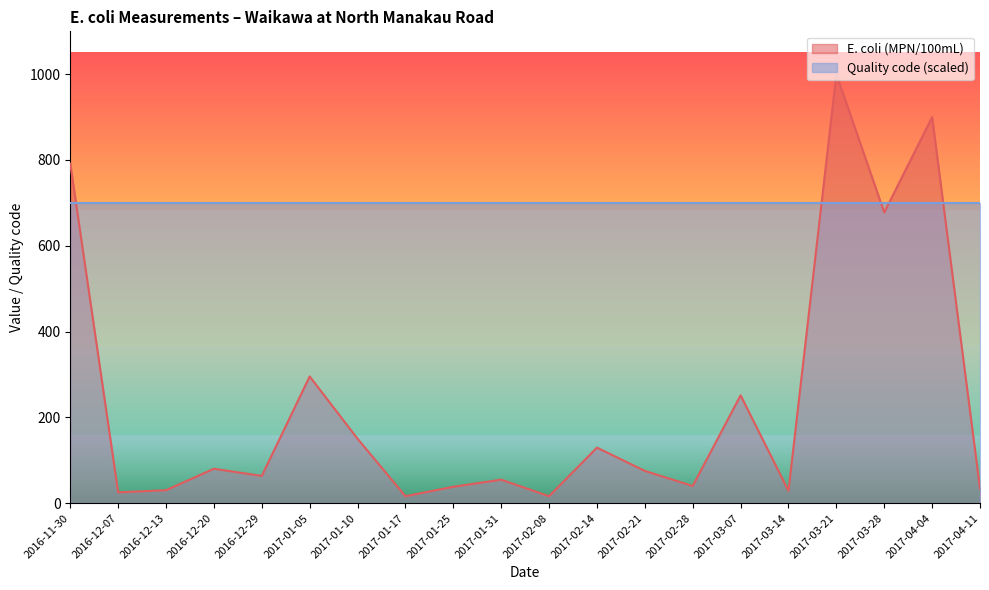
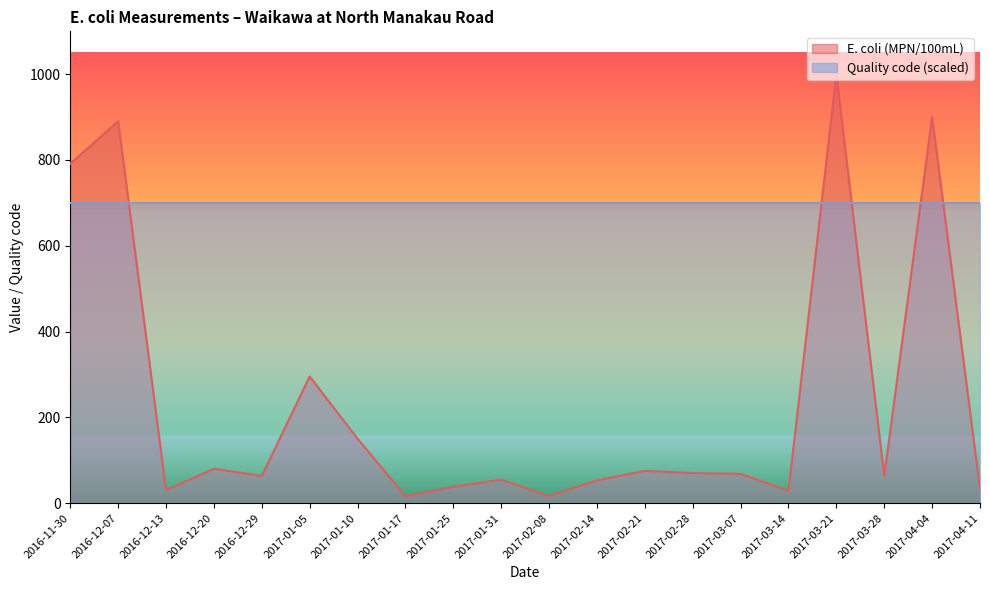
E. coli (MPN/100mL), 2016-12-07: 30 -> 890
E. coli (MPN/100mL), 2017-02-14: 130 -> 50
E. coli (MPN/100mL), 2017-02-28: 40 -> 70
E. coli (MPN/100mL), 2017-03-07: 250 -> 70
E. coli (MPN/100mL), 2017-03-28: 680 -> 60
